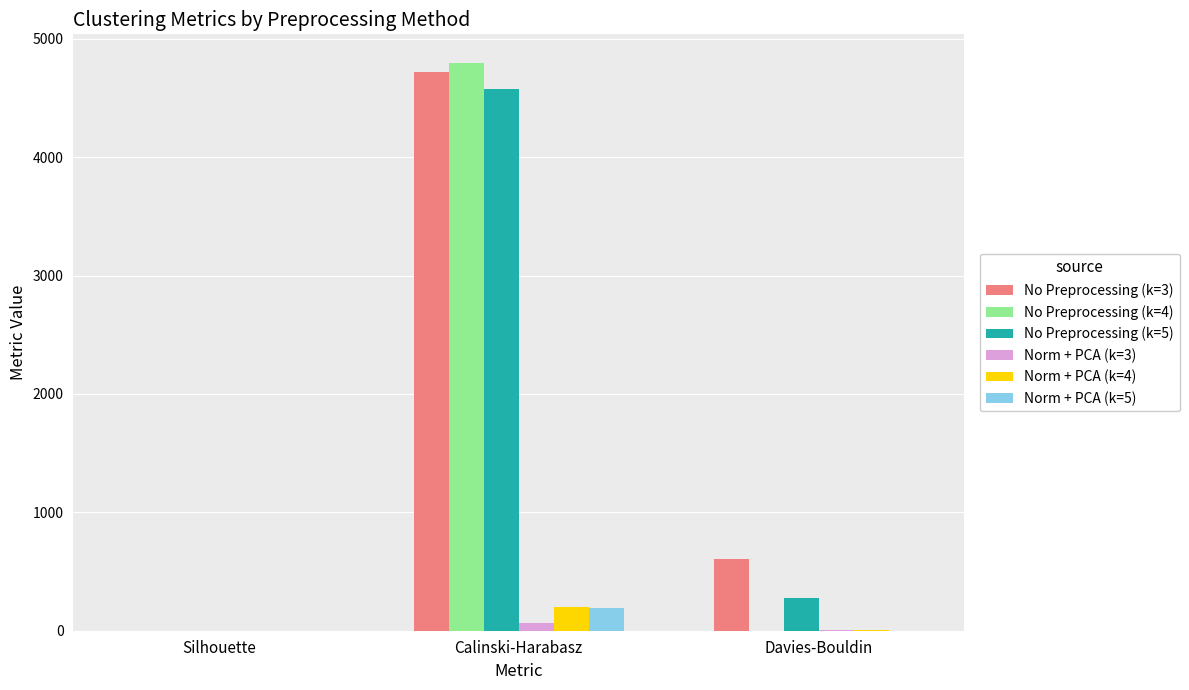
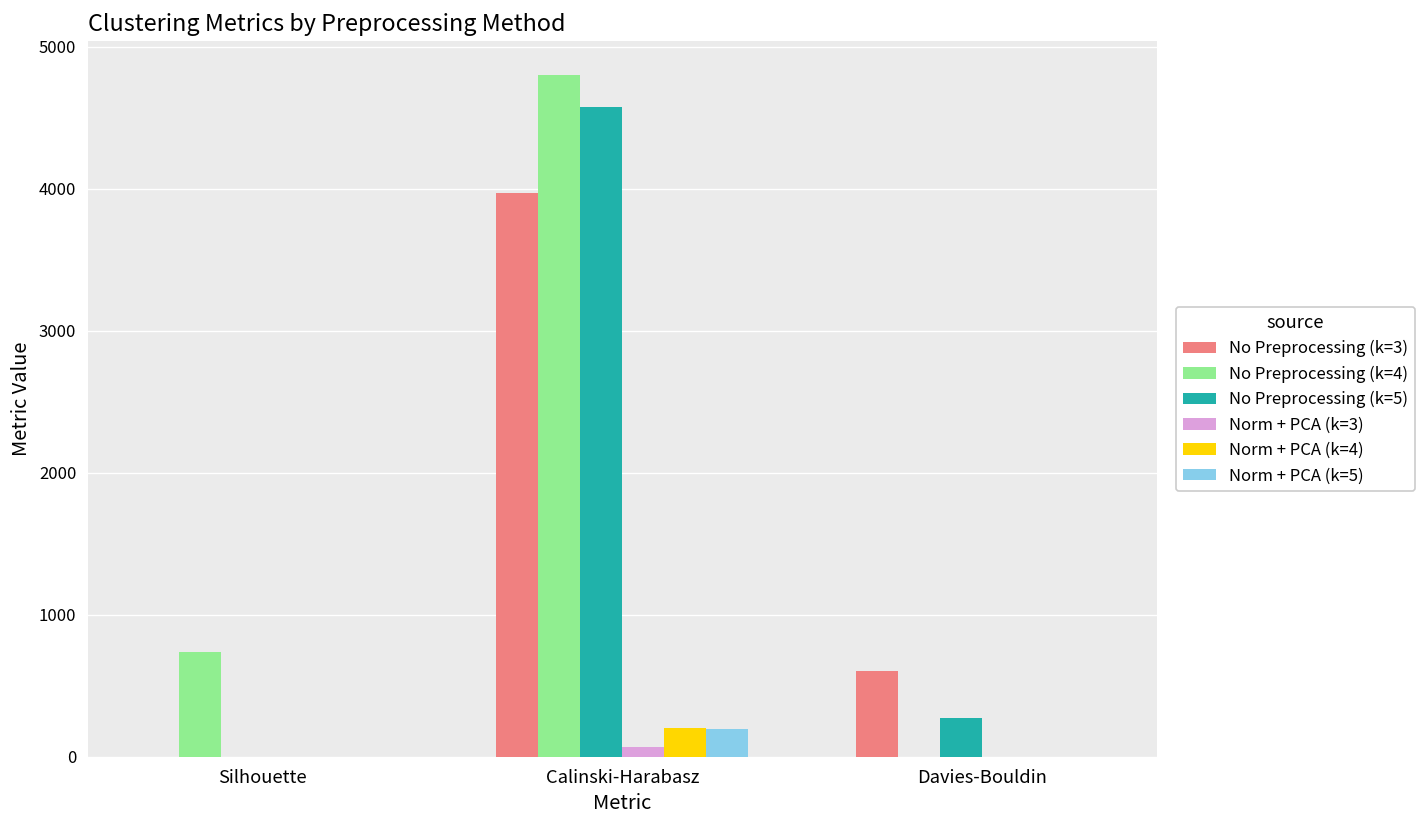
No Preprocessing (k=4), Silhouette: 0 -> 740
No Preprocessing (k=3), Calinski-Harabasz: 4720 -> 3970
